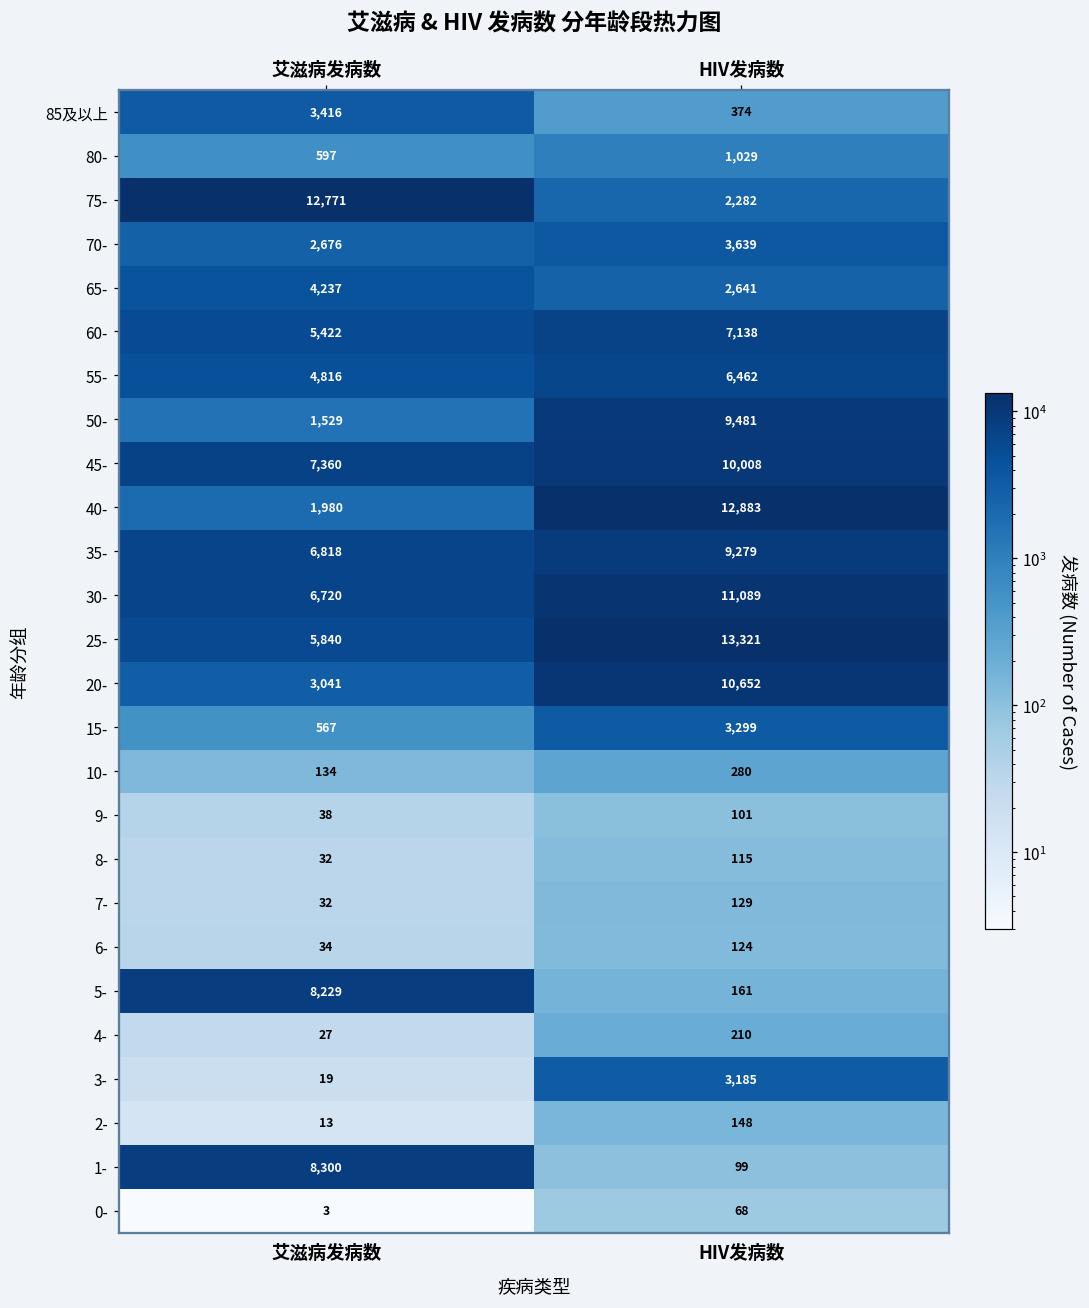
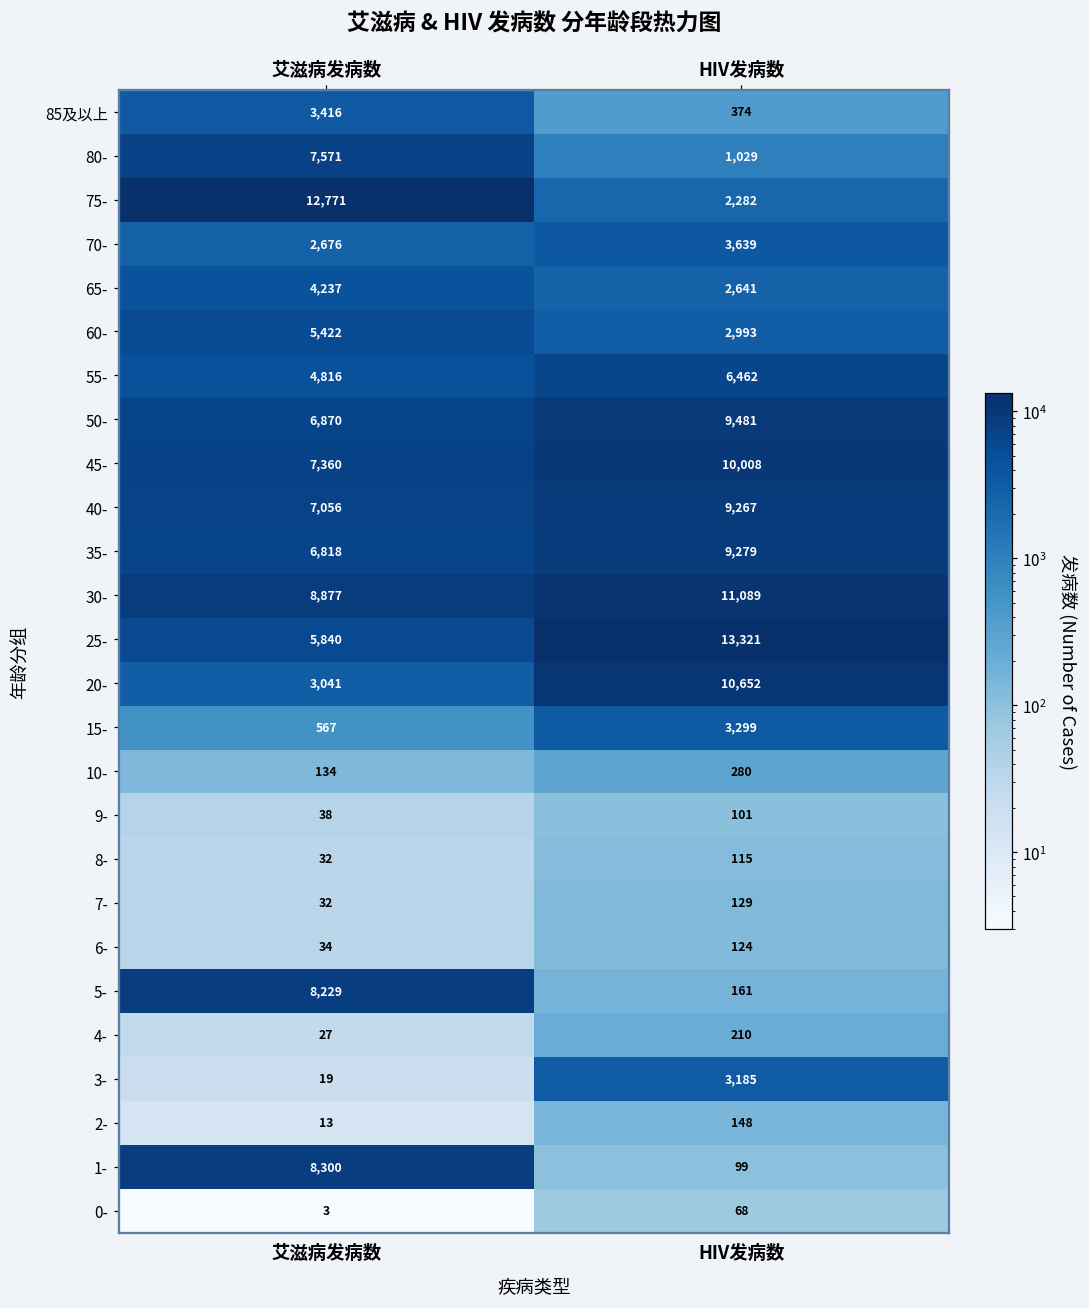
80-, 艾滋病发病数: 597 -> 7,571
60-, HIV发病数: 7,138 -> 2,993
50-, 艾滋病发病数: 1,529 -> 6,870
40-, 艾滋病发病数: 1,980 -> 7,056
40-, HIV发病数: 12,883 -> 9,267
30-, 艾滋病发病数: 6,720 -> 8,877
